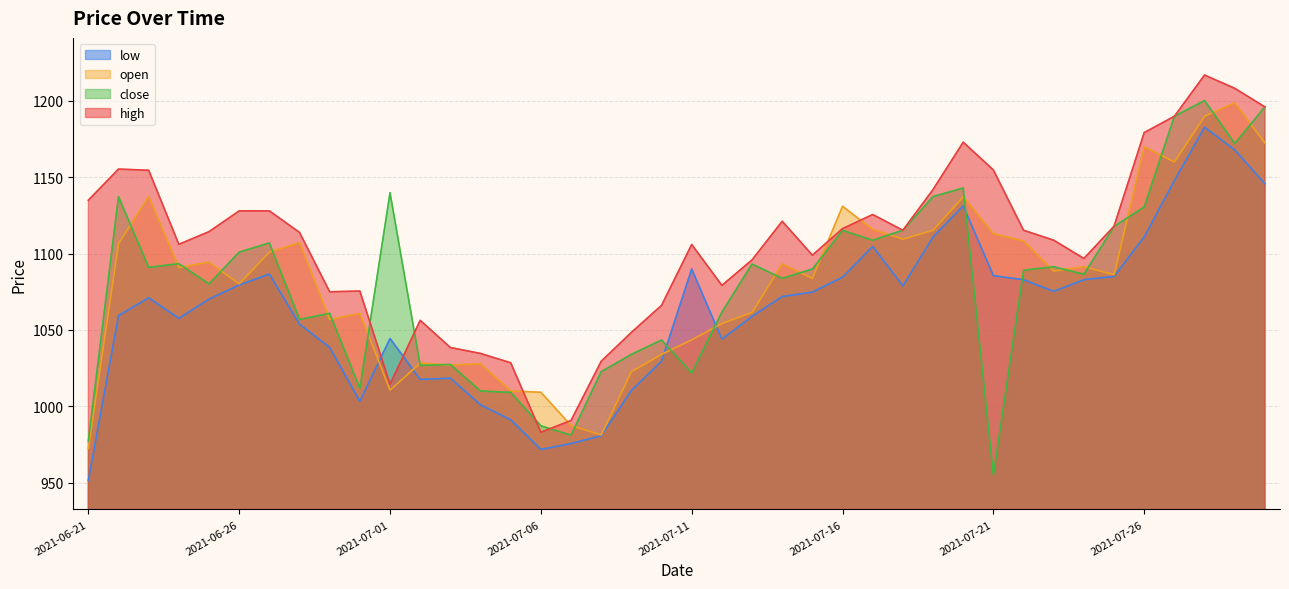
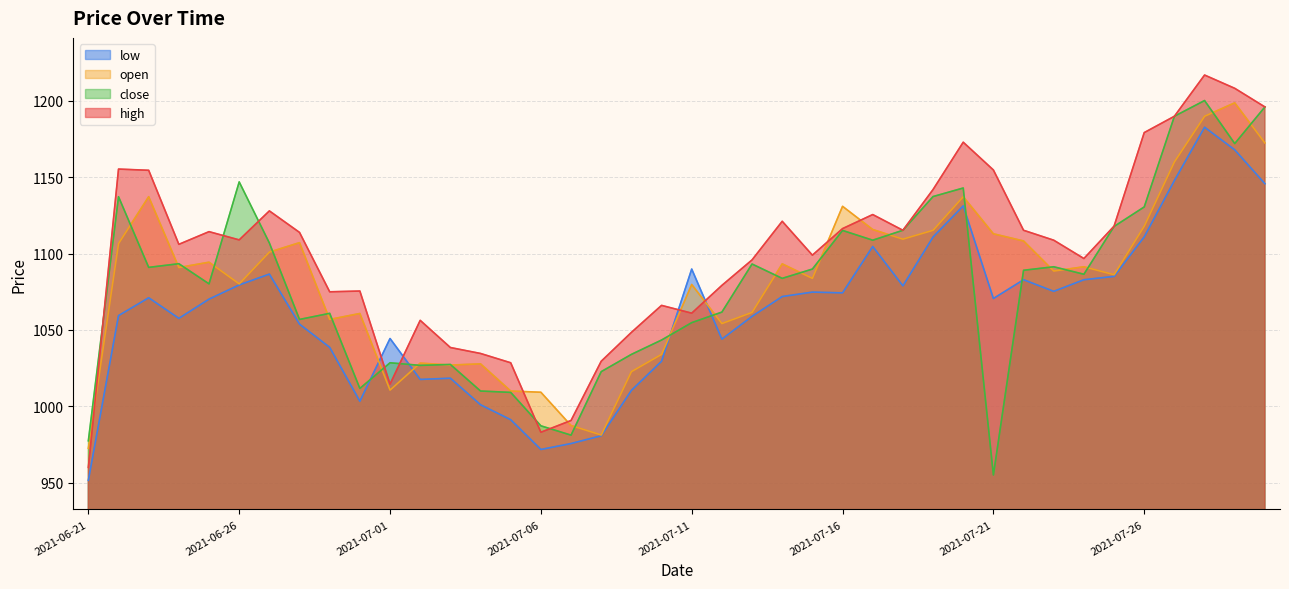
high, 2021-06-21: 1135 -> 960
close, 2021-06-26: 1101 -> 1147
high, 2021-06-26: 1128 -> 1109
close, 2021-07-01: 1140 -> 1029
open, 2021-07-11: 1044 -> 1080
close, 2021-07-11: 1022 -> 1055
high, 2021-07-11: 1106 -> 1061
low, 2021-07-16: 1085 -> 1074
low, 2021-07-21: 1086 -> 1071
open, 2021-07-26: 1170 -> 1118
